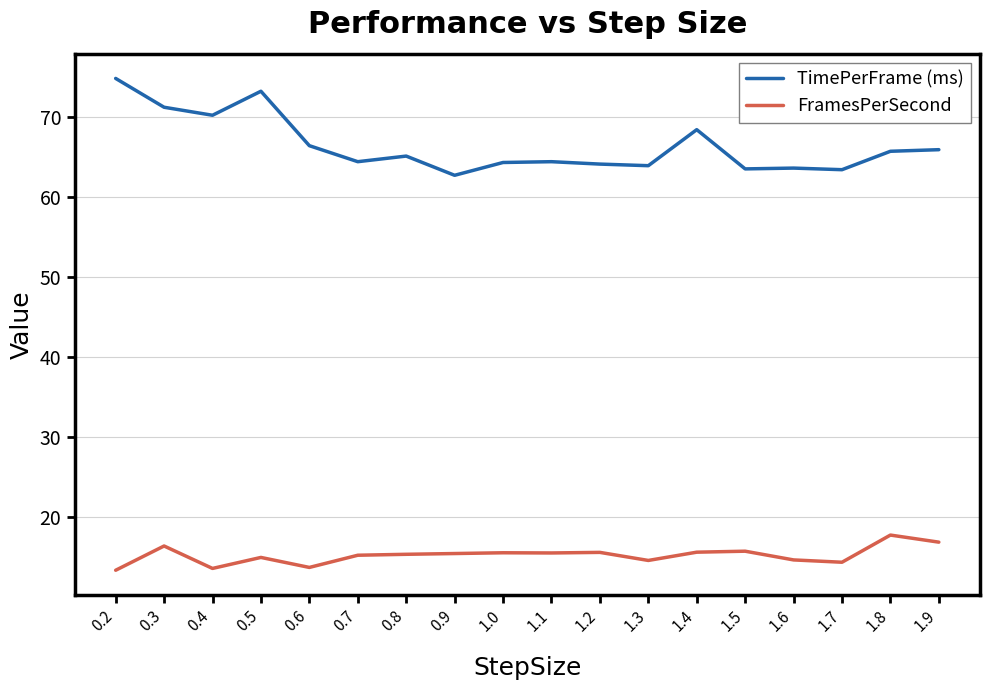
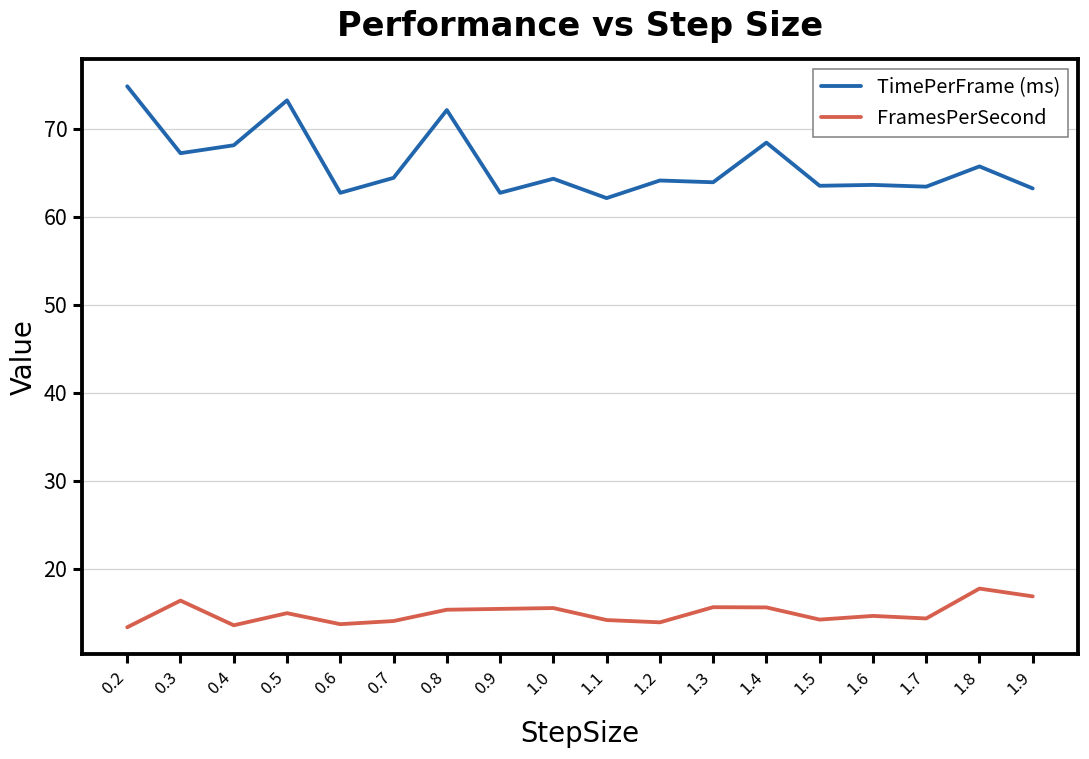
TimePerFrame (ms), 0.3: 71 -> 67
TimePerFrame (ms), 0.4: 70 -> 68
TimePerFrame (ms), 0.6: 66 -> 63
FramesPerSecond, 0.7: 15 -> 14
TimePerFrame (ms), 0.8: 65 -> 72
TimePerFrame (ms), 1.1: 64 -> 62
FramesPerSecond, 1.1: 16 -> 14
FramesPerSecond, 1.2: 16 -> 14
FramesPerSecond, 1.3: 15 -> 16
FramesPerSecond, 1.5: 16 -> 14
TimePerFrame (ms), 1.9: 66 -> 63
